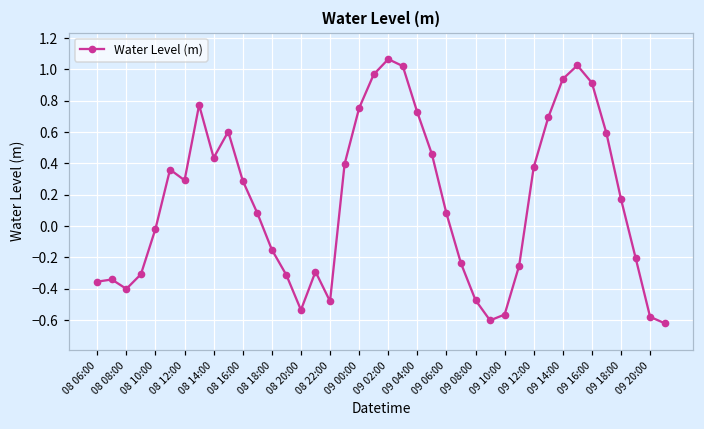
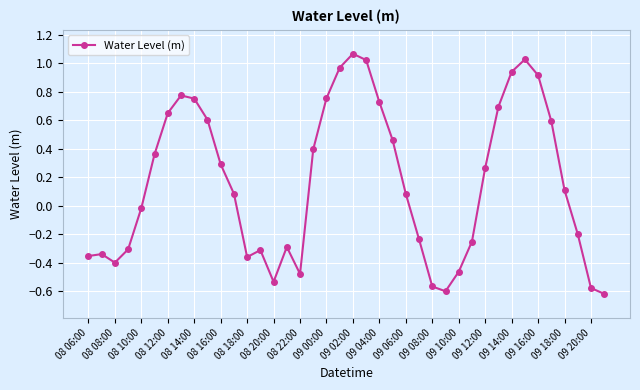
08 12:00: 0.29 -> 0.65
08 14:00: 0.44 -> 0.75
08 18:00: -0.15 -> -0.36
09 08:00: -0.47 -> -0.57
09 10:00: -0.56 -> -0.46
09 12:00: 0.38 -> 0.26
09 18:00: 0.17 -> 0.11
